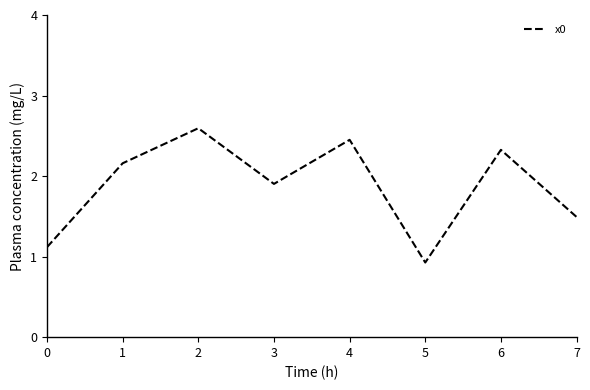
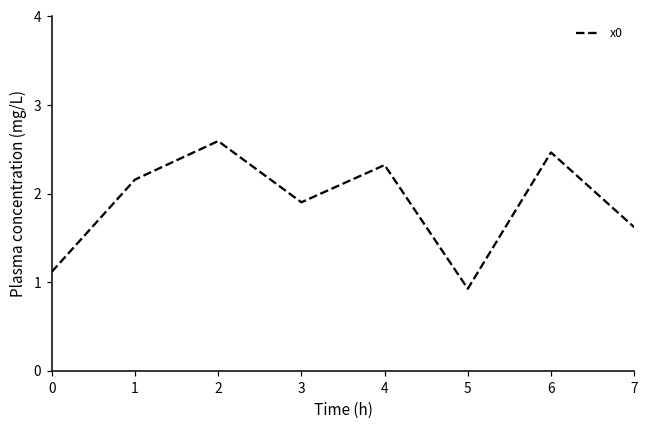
4: 2.5 -> 2.3
6: 2.3 -> 2.5
7: 1.5 -> 1.6
